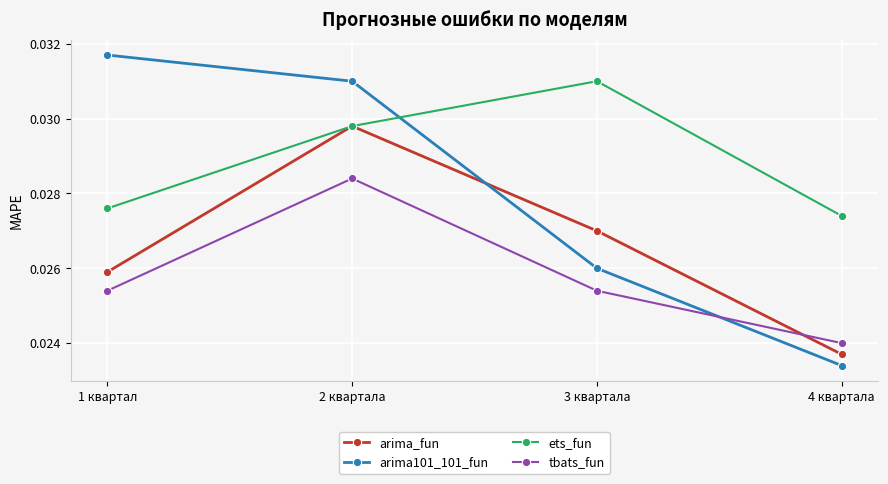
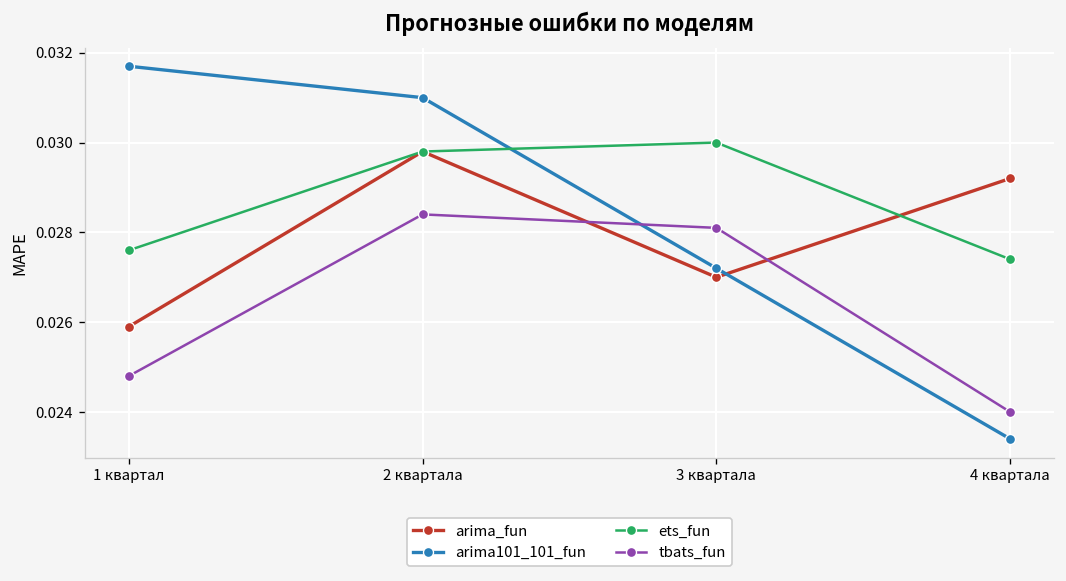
tbats_fun, 1 квартал: 0.0254 -> 0.0248
arima101_101_fun, 3 квартала: 0.0260 -> 0.0272
ets_fun, 3 квартала: 0.031 -> 0.030
tbats_fun, 3 квартала: 0.0254 -> 0.0281
arima_fun, 4 квартала: 0.0237 -> 0.0292
